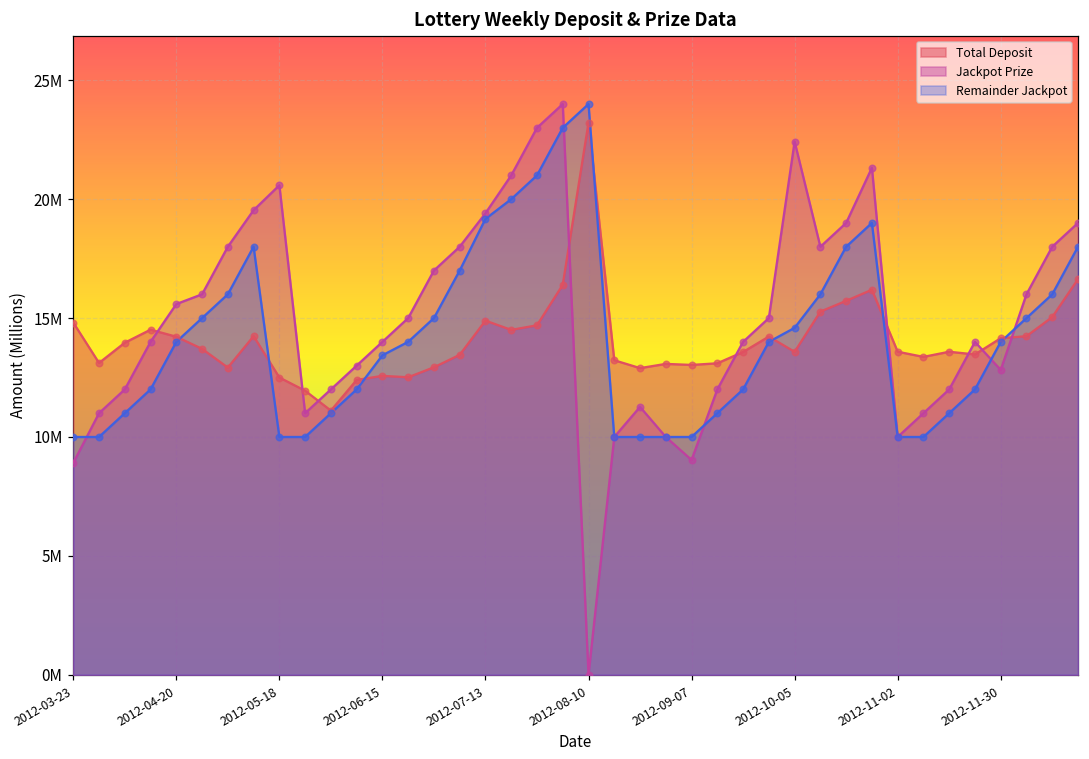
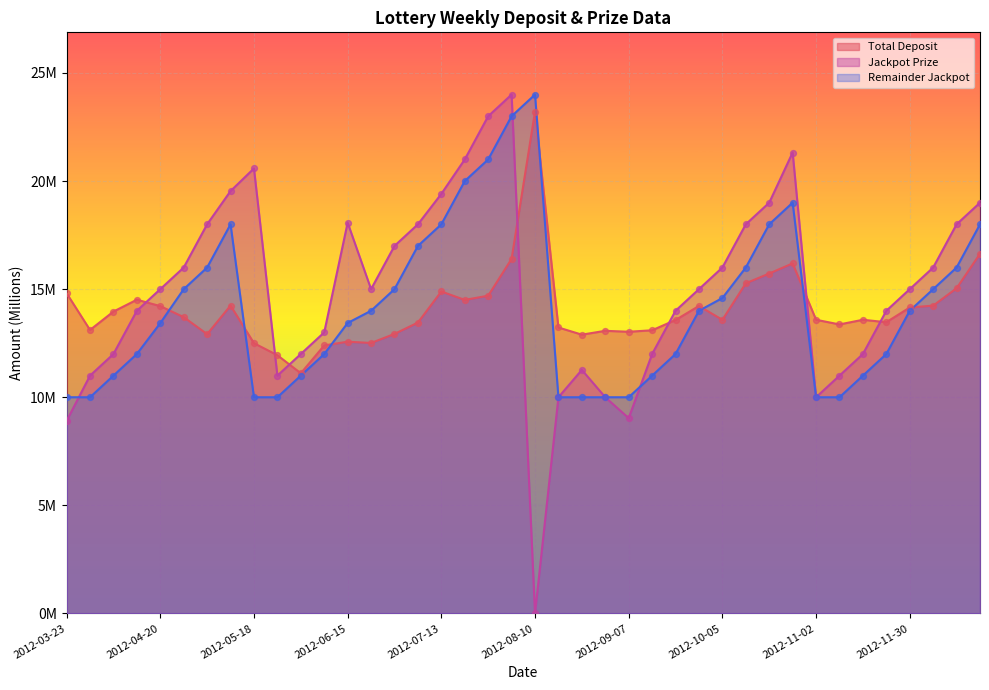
Jackpot Prize, 2012-04-20: 15600000 -> 15000000
Remainder Jackpot, 2012-04-20: 14000000 -> 13400000
Jackpot Prize, 2012-06-15: 14000000 -> 18100000
Remainder Jackpot, 2012-07-13: 19200000 -> 18000000
Jackpot Prize, 2012-10-05: 22400000 -> 16000000
Jackpot Prize, 2012-11-30: 12800000 -> 15000000
